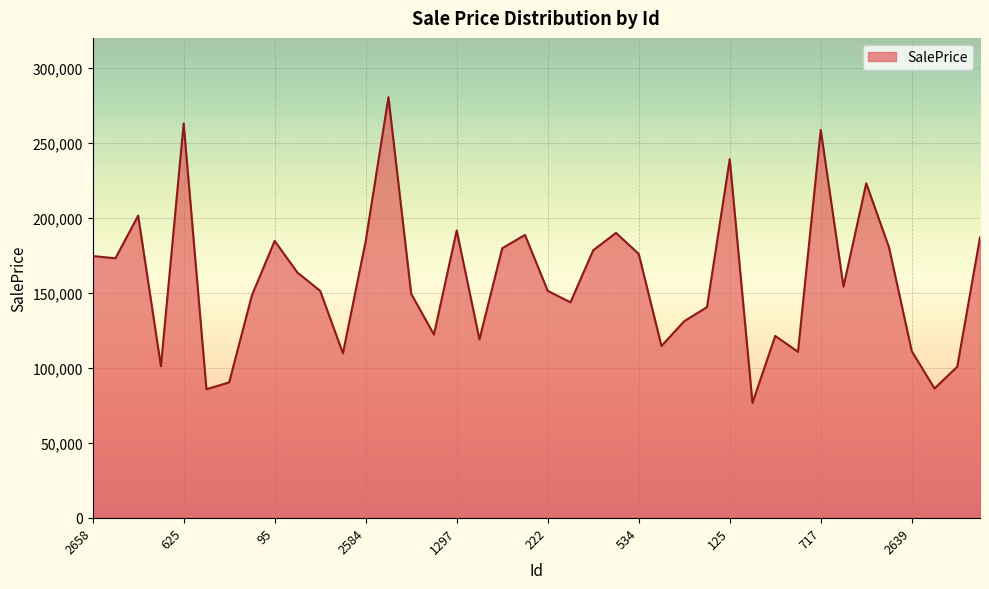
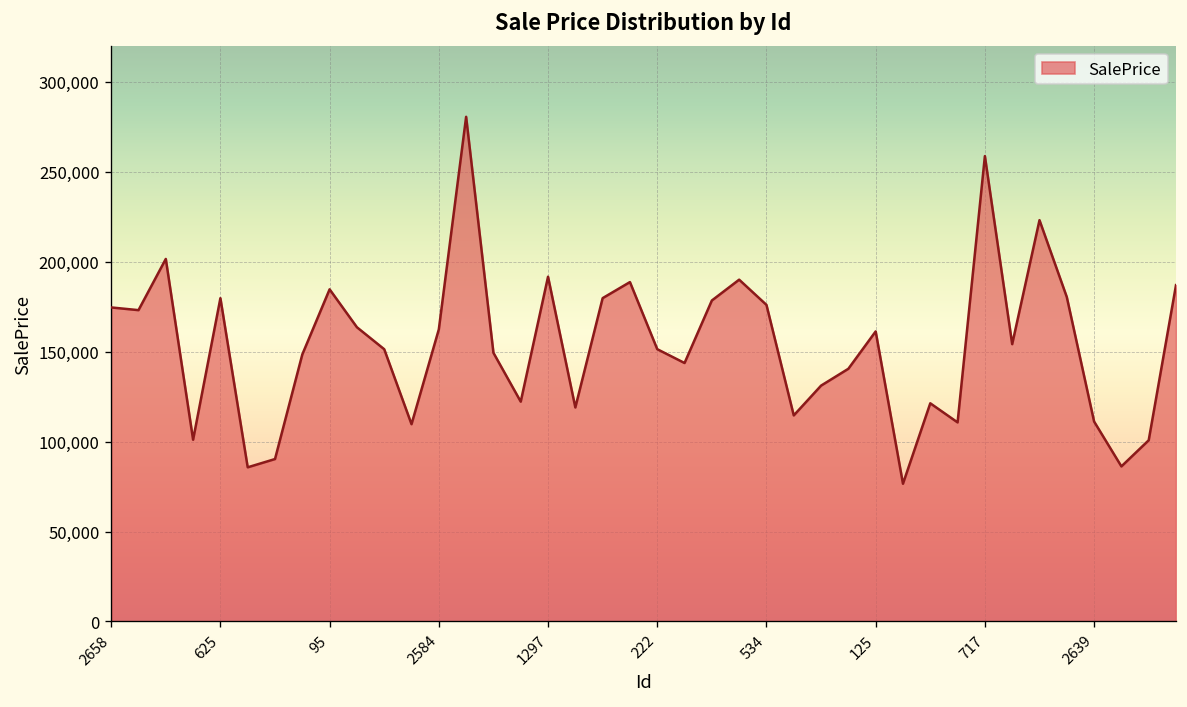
625: 263,000 -> 180,000
2584: 184,000 -> 162,000
125: 239,000 -> 161,000
